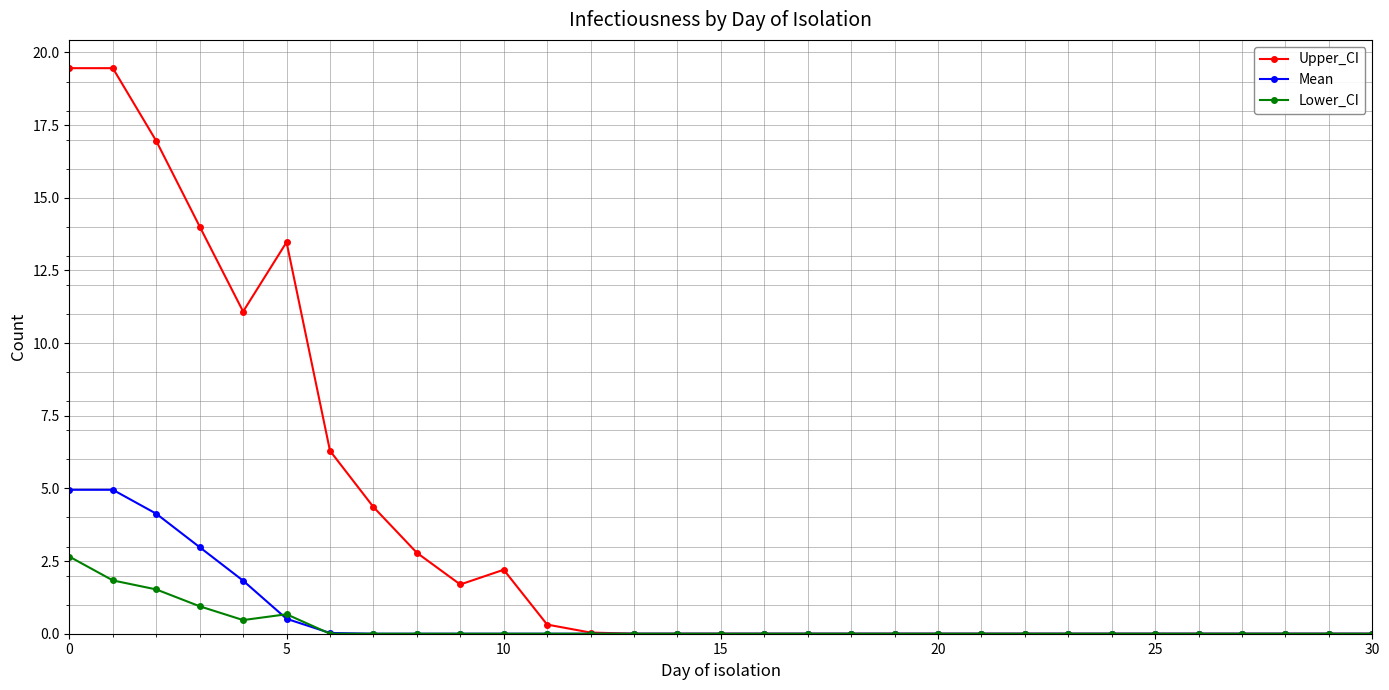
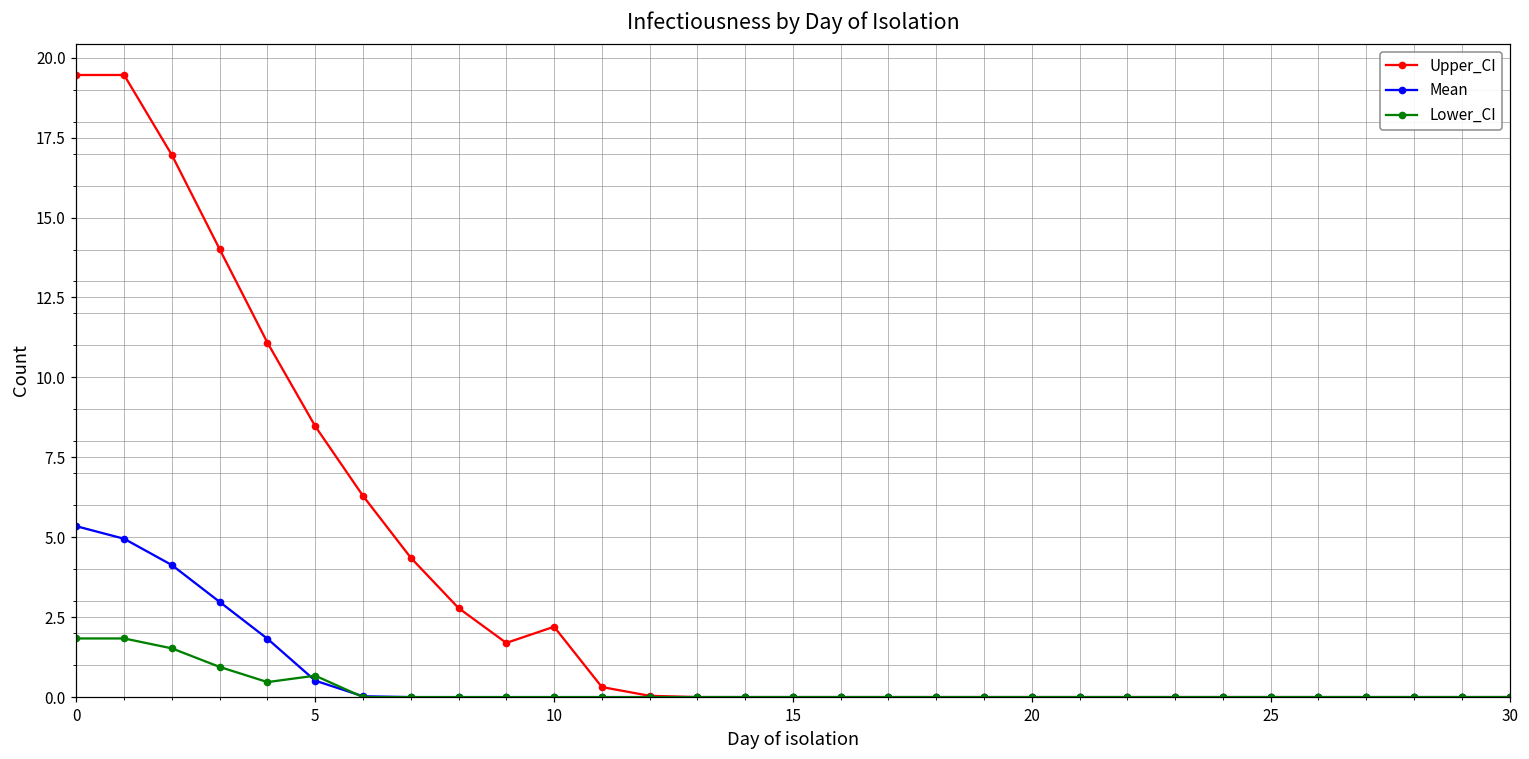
Mean, 0: 5.0 -> 5.3
Lower_CI, 0: 2.7 -> 1.8
Upper_CI, 5: 13.5 -> 8.5
